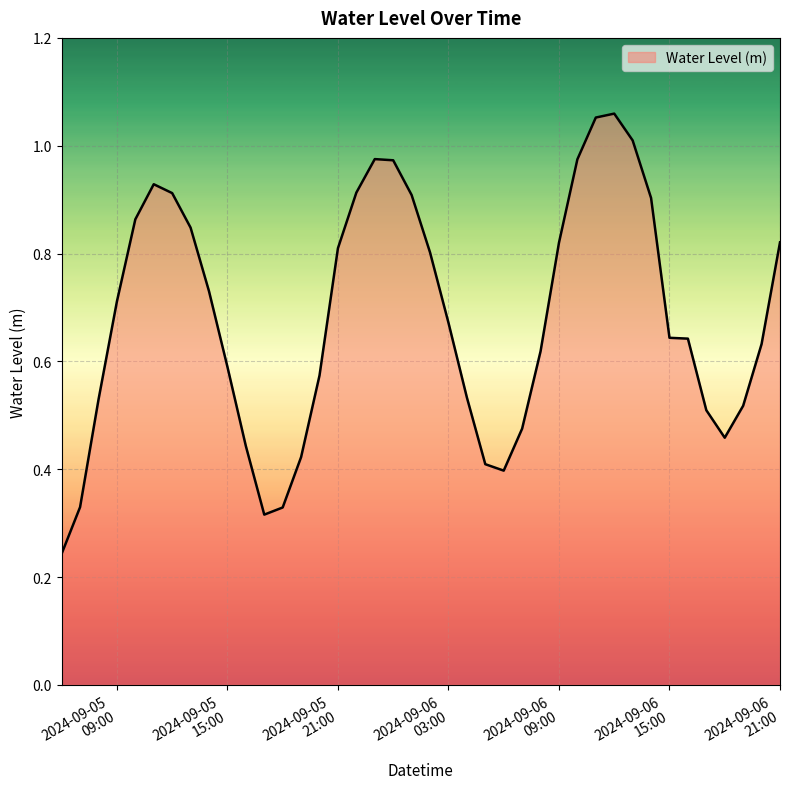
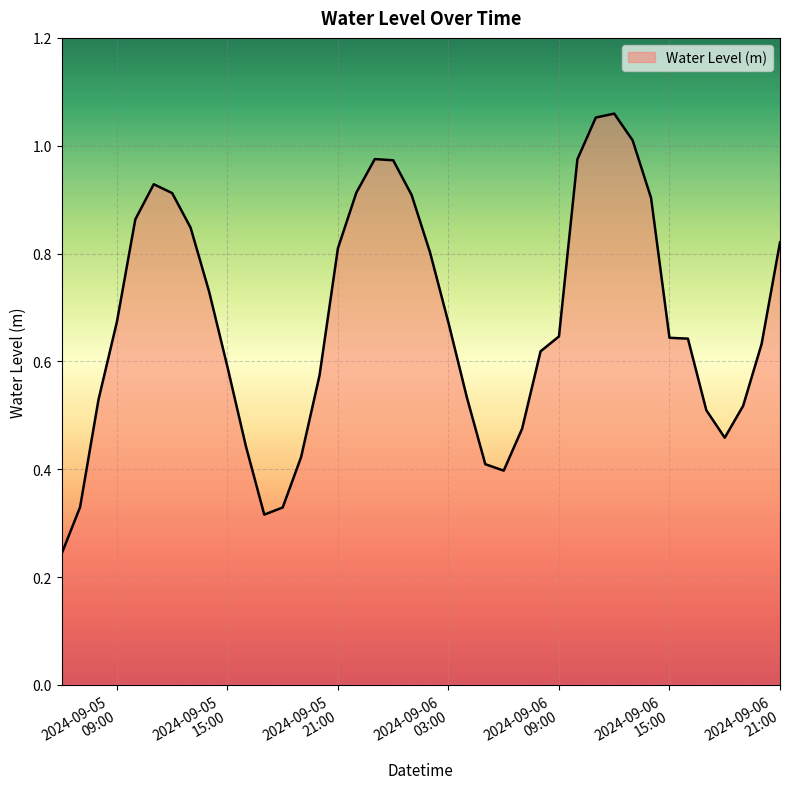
2024-09-05 09:00: 0.71 -> 0.67
2024-09-06 09:00: 0.82 -> 0.65
